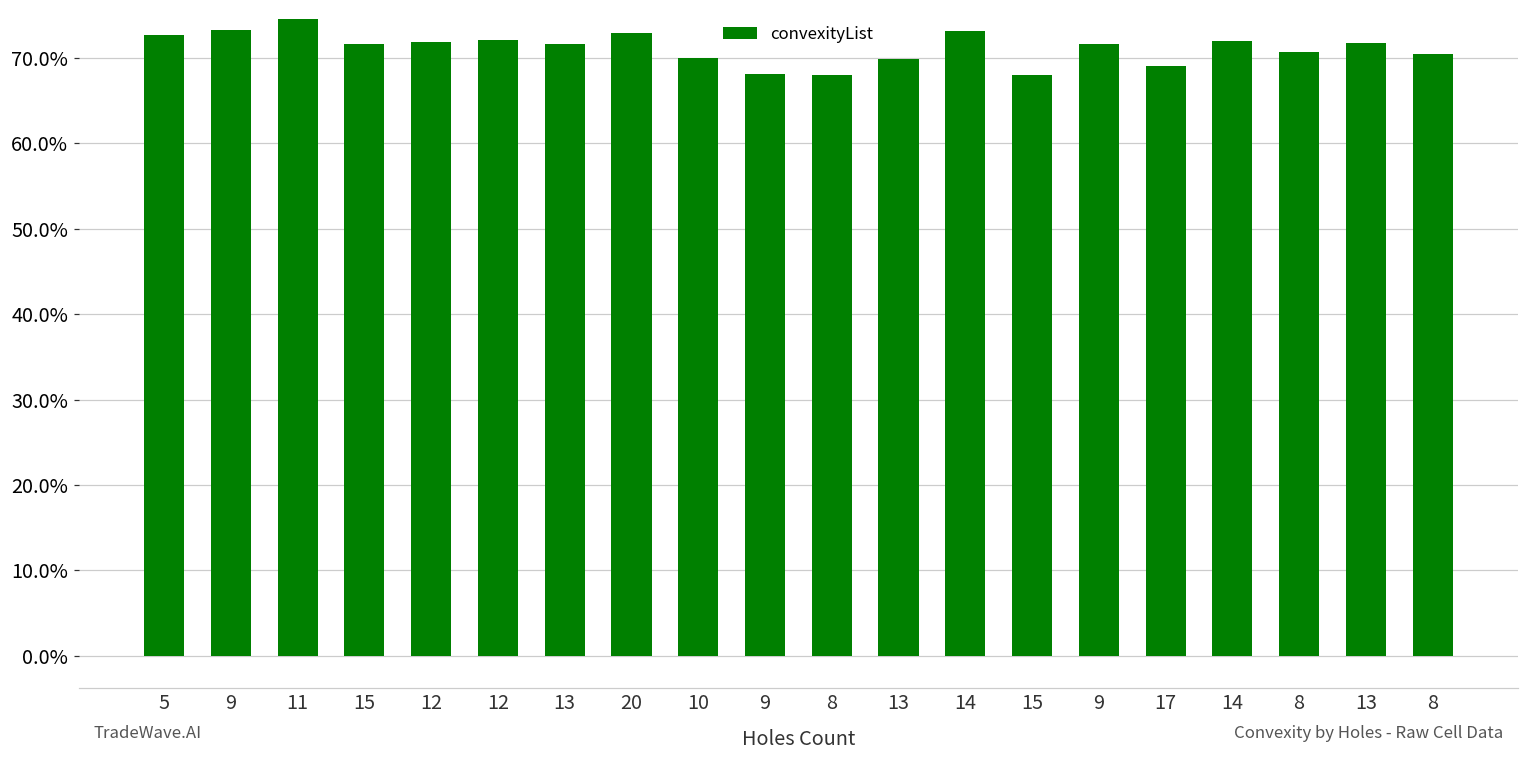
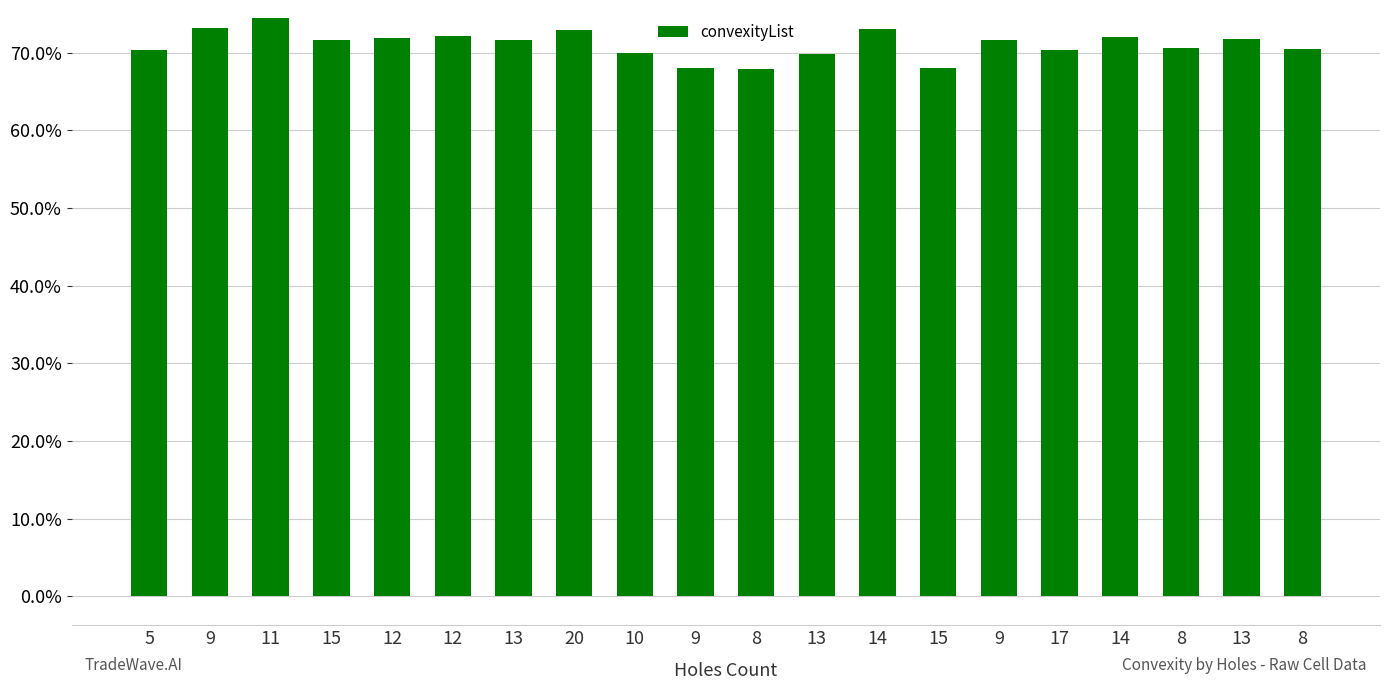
5: 73% -> 70%
17: 69% -> 70%
